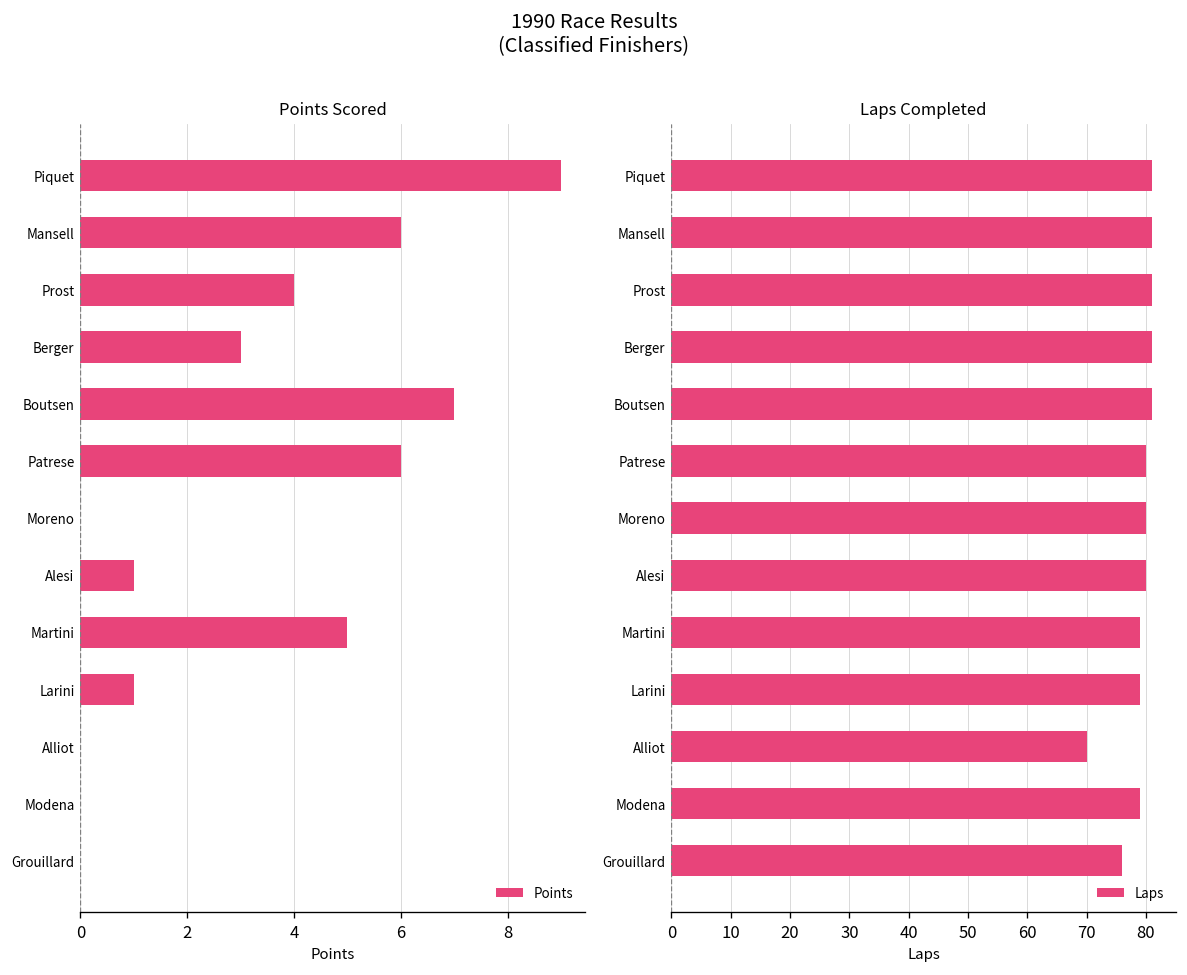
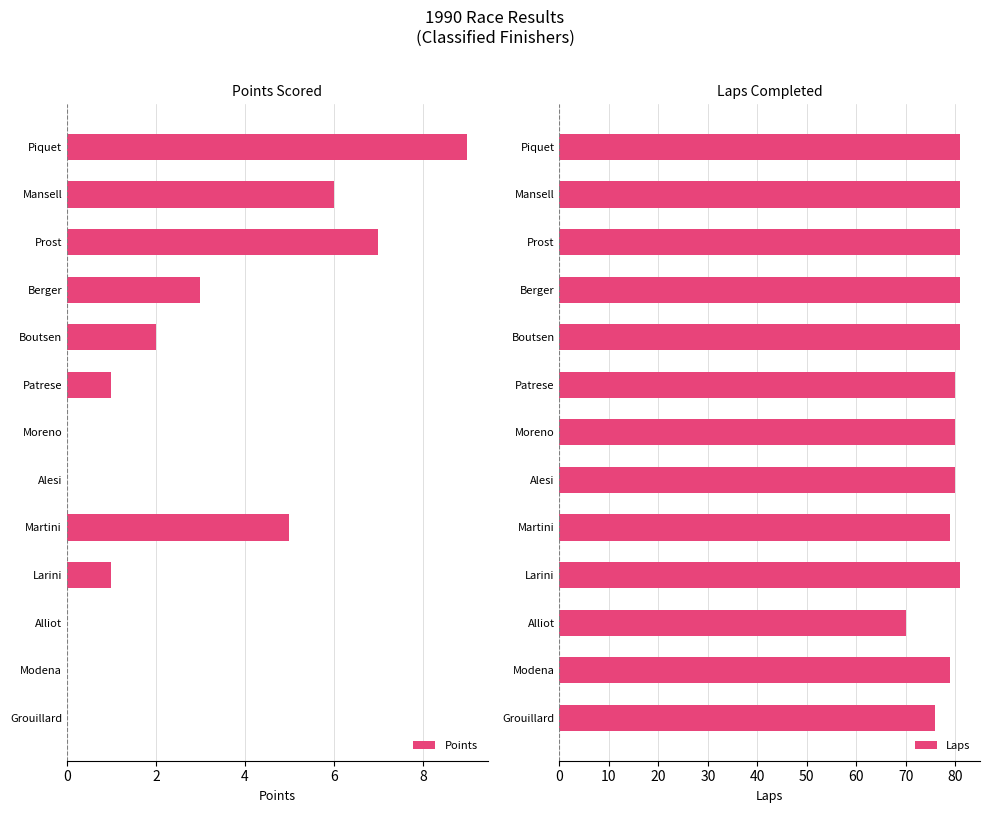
Points Scored, Prost: 4 -> 7
Points Scored, Boutsen: 7 -> 2
Points Scored, Patrese: 6 -> 1
Points Scored, Alesi: 1 -> 0
Laps Completed, Larini: 79 -> 81
